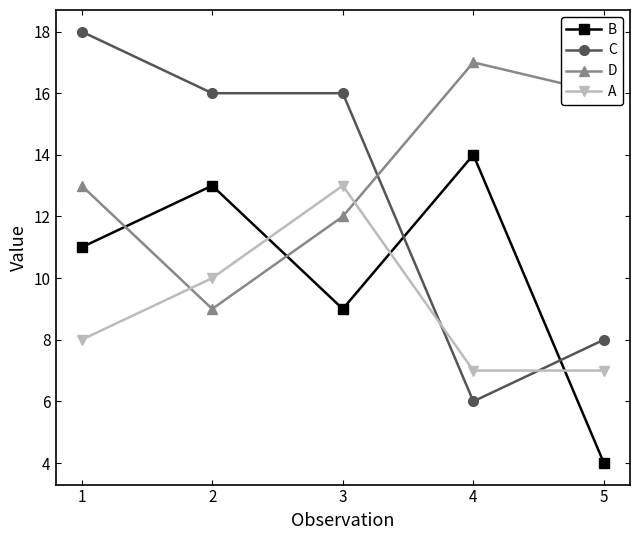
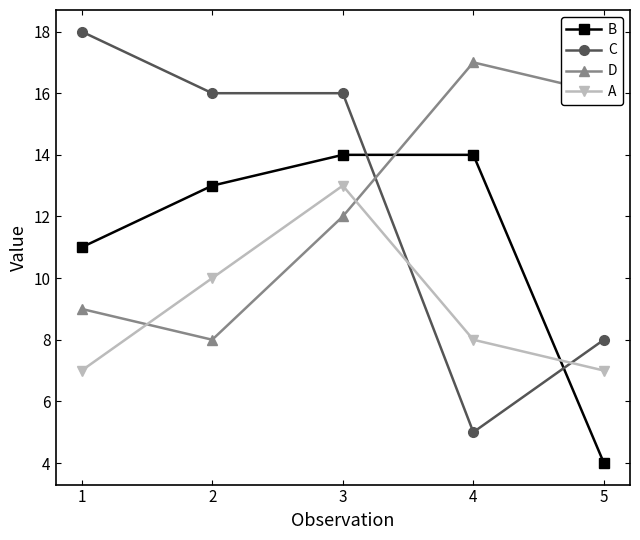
D, 1: 13 -> 9
A, 1: 8 -> 7
D, 2: 9 -> 8
B, 3: 9 -> 14
C, 4: 6 -> 5
A, 4: 7 -> 8
